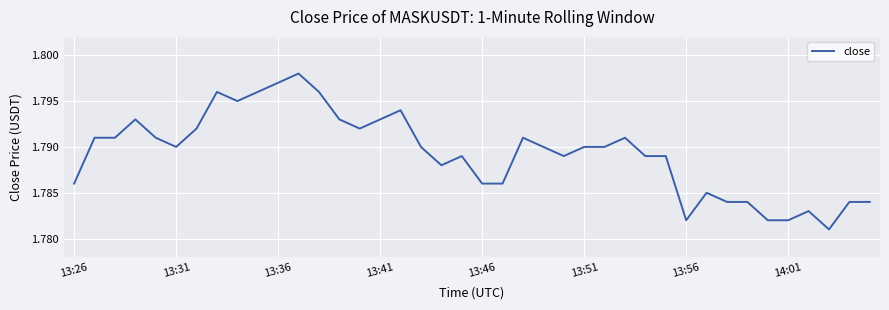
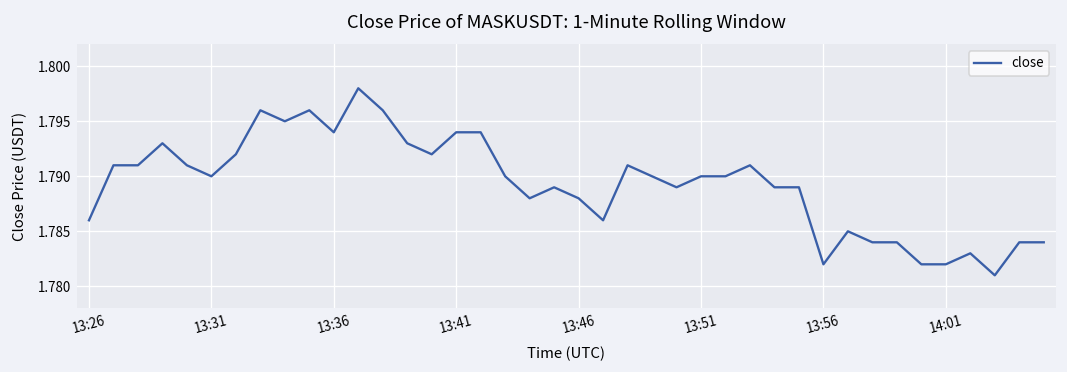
13:36: 1.797 -> 1.794
13:41: 1.793 -> 1.794
13:46: 1.786 -> 1.788
